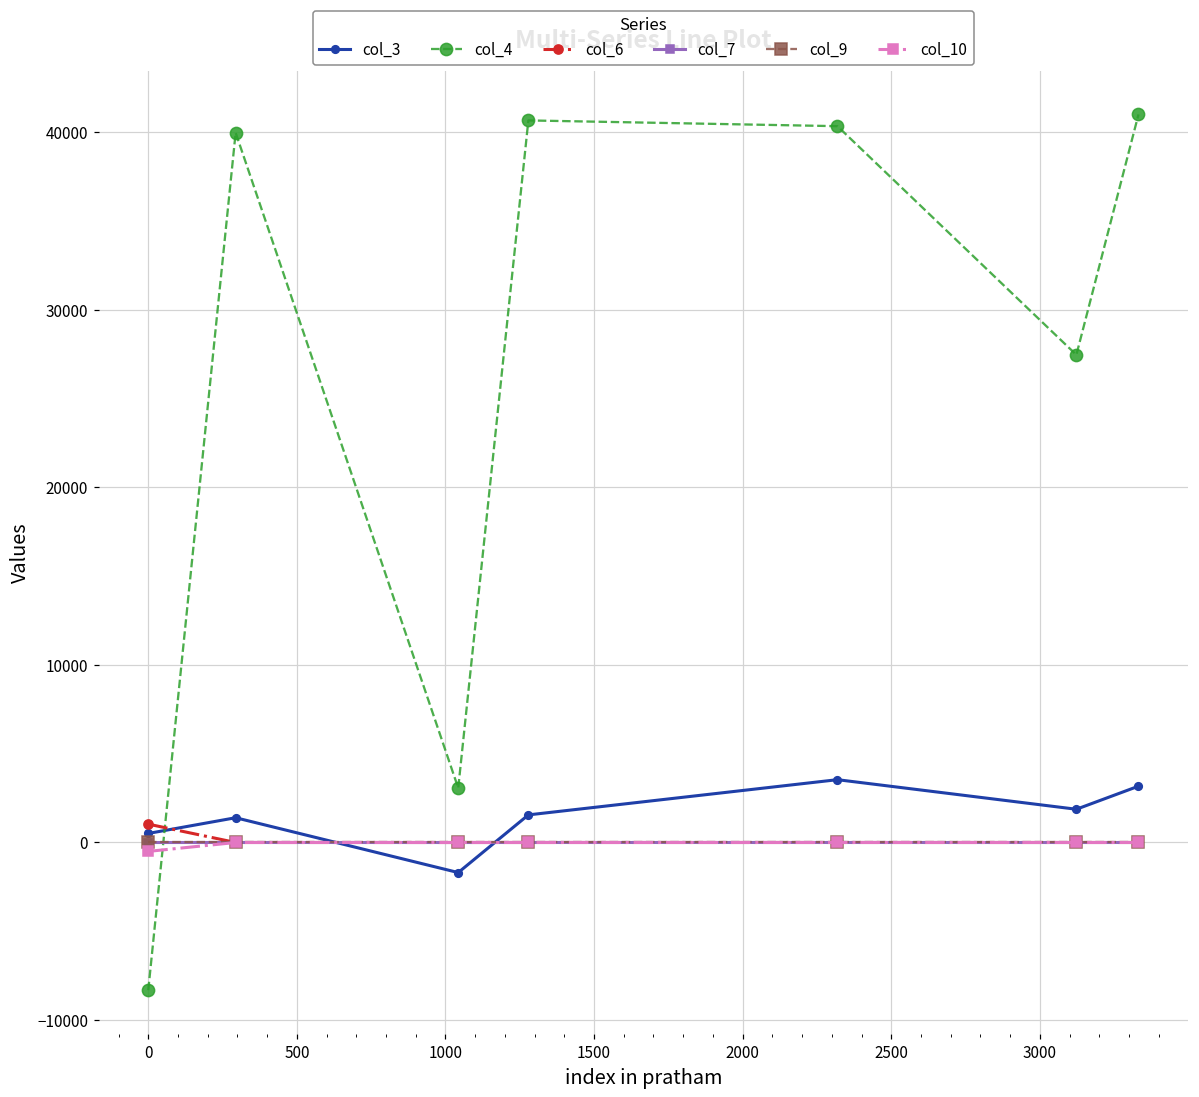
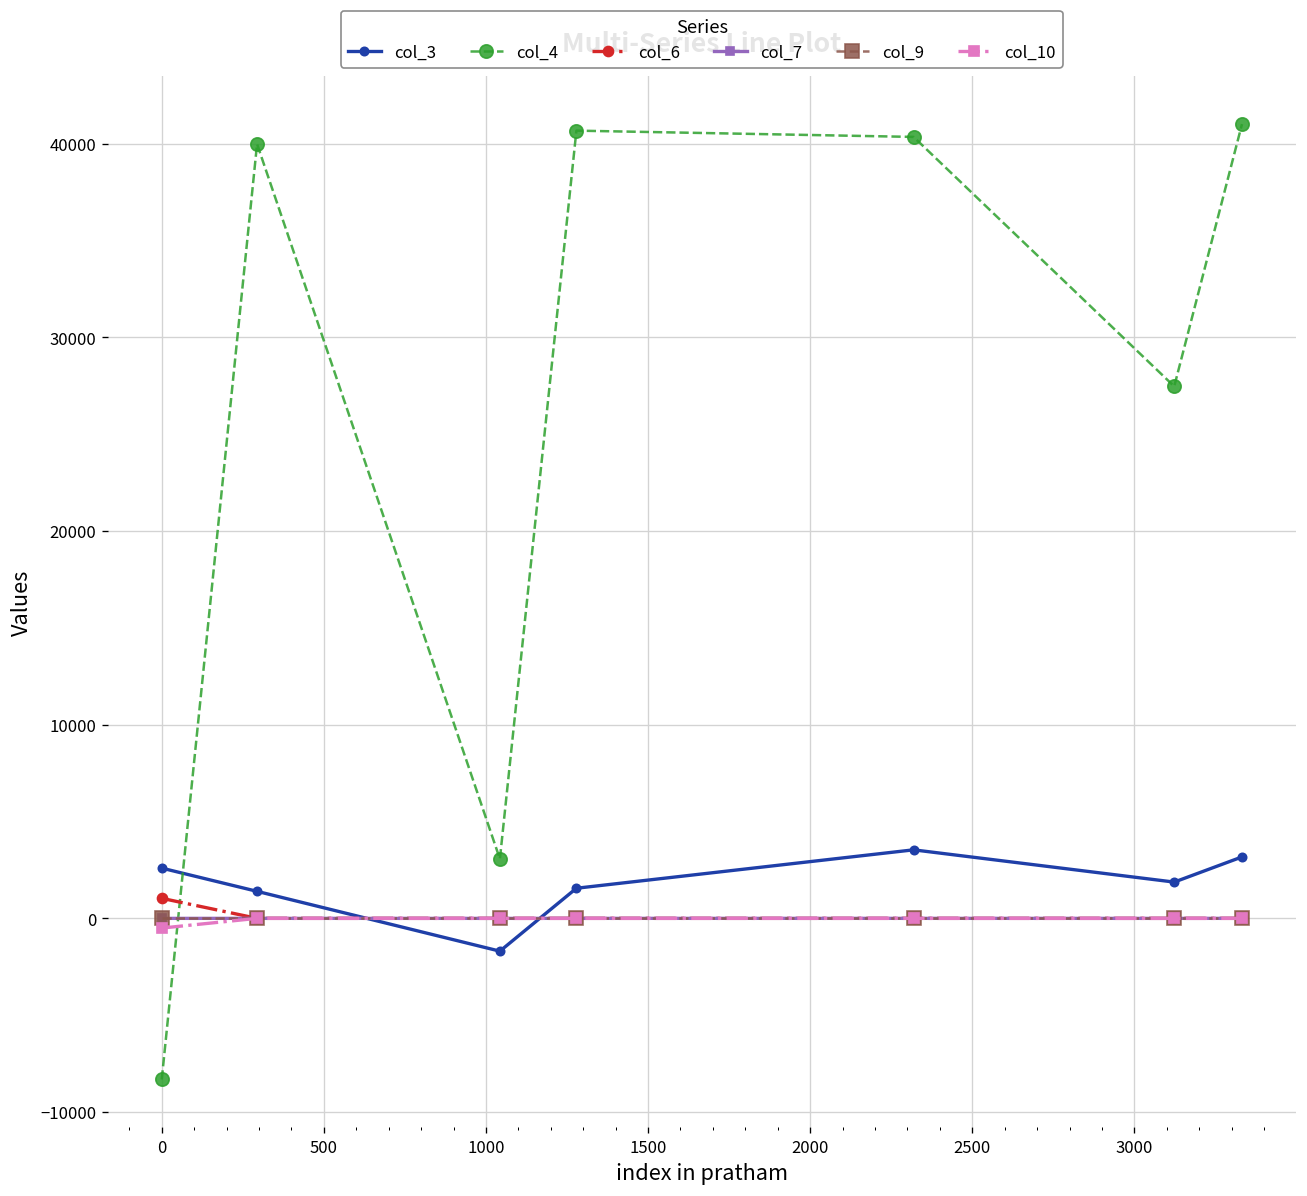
col_3, 0: 500 -> 2600
